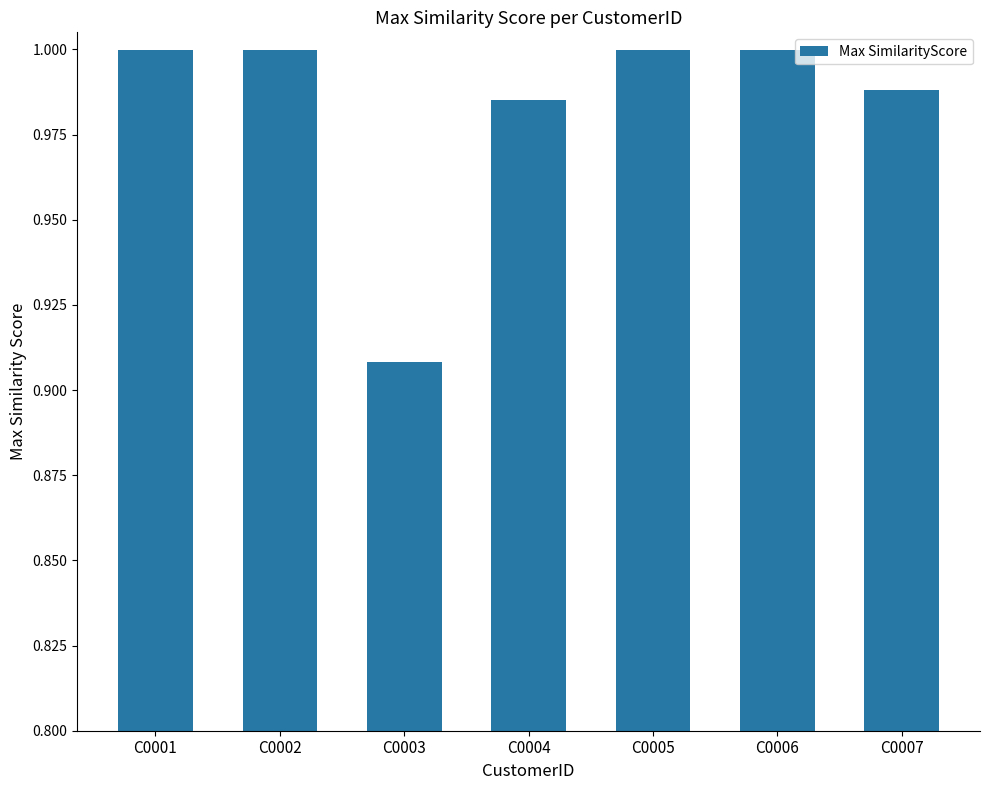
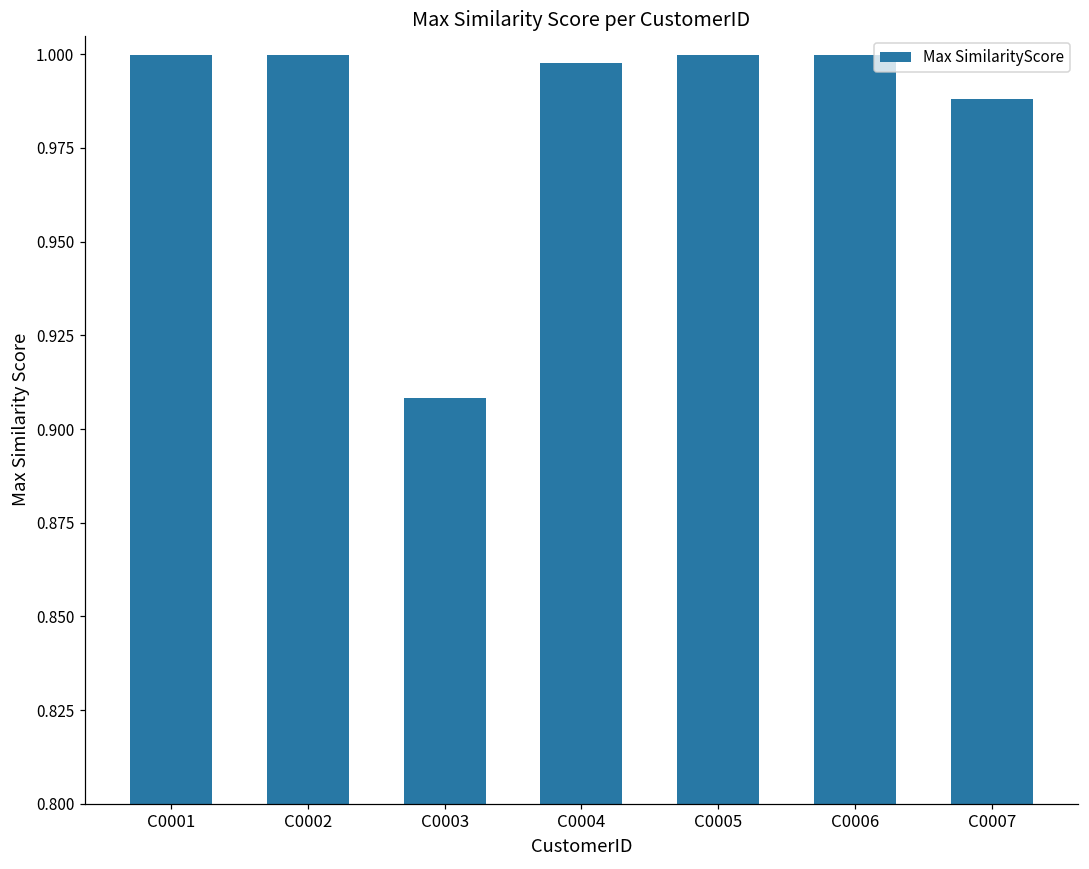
C0004: 0.985 -> 0.998
